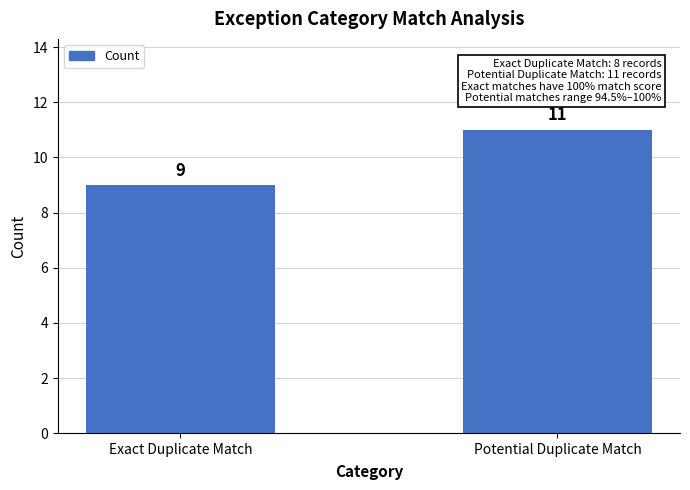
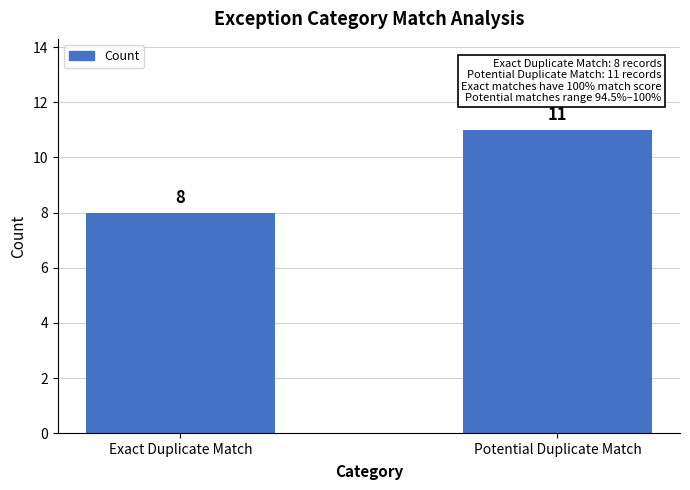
Exact Duplicate Match: 9 -> 8
